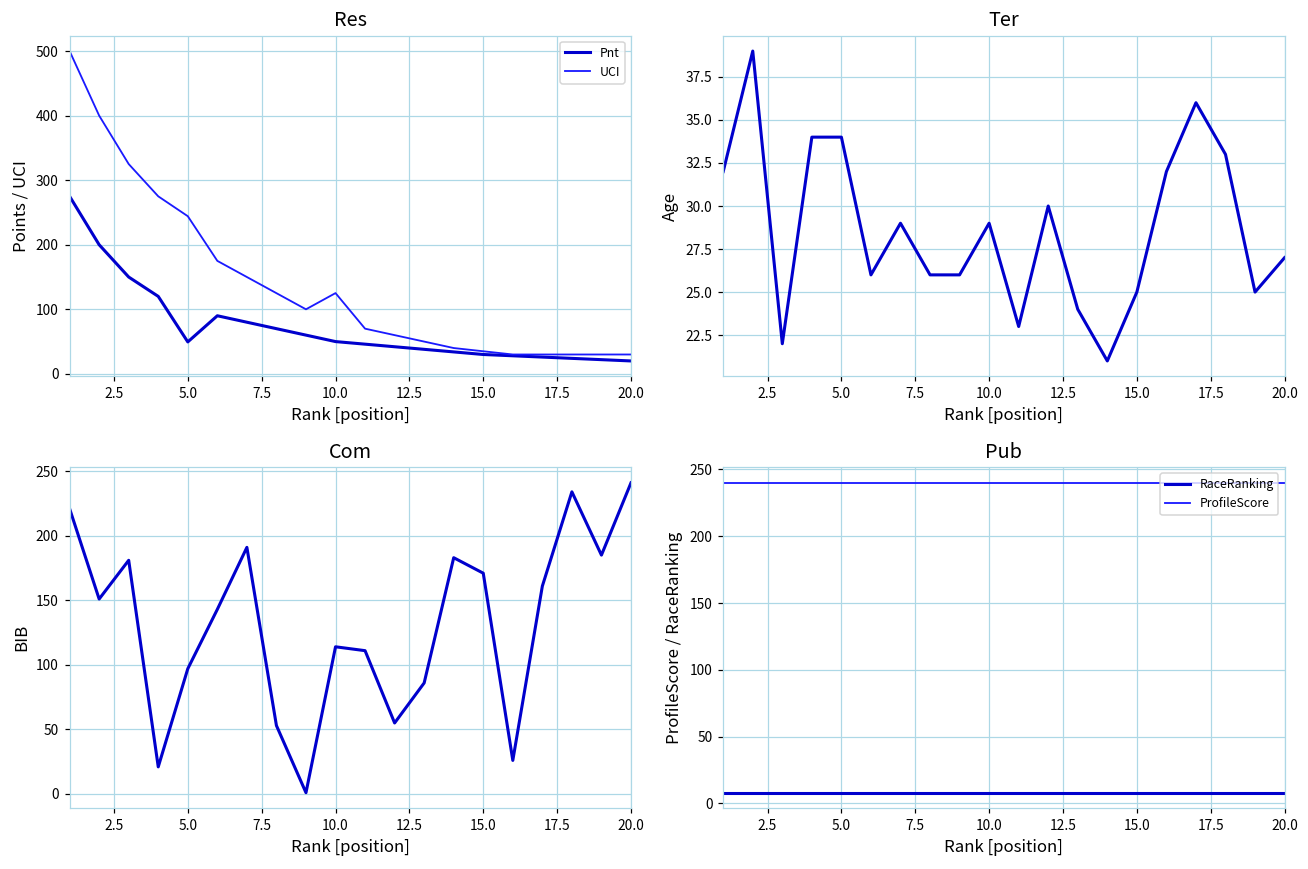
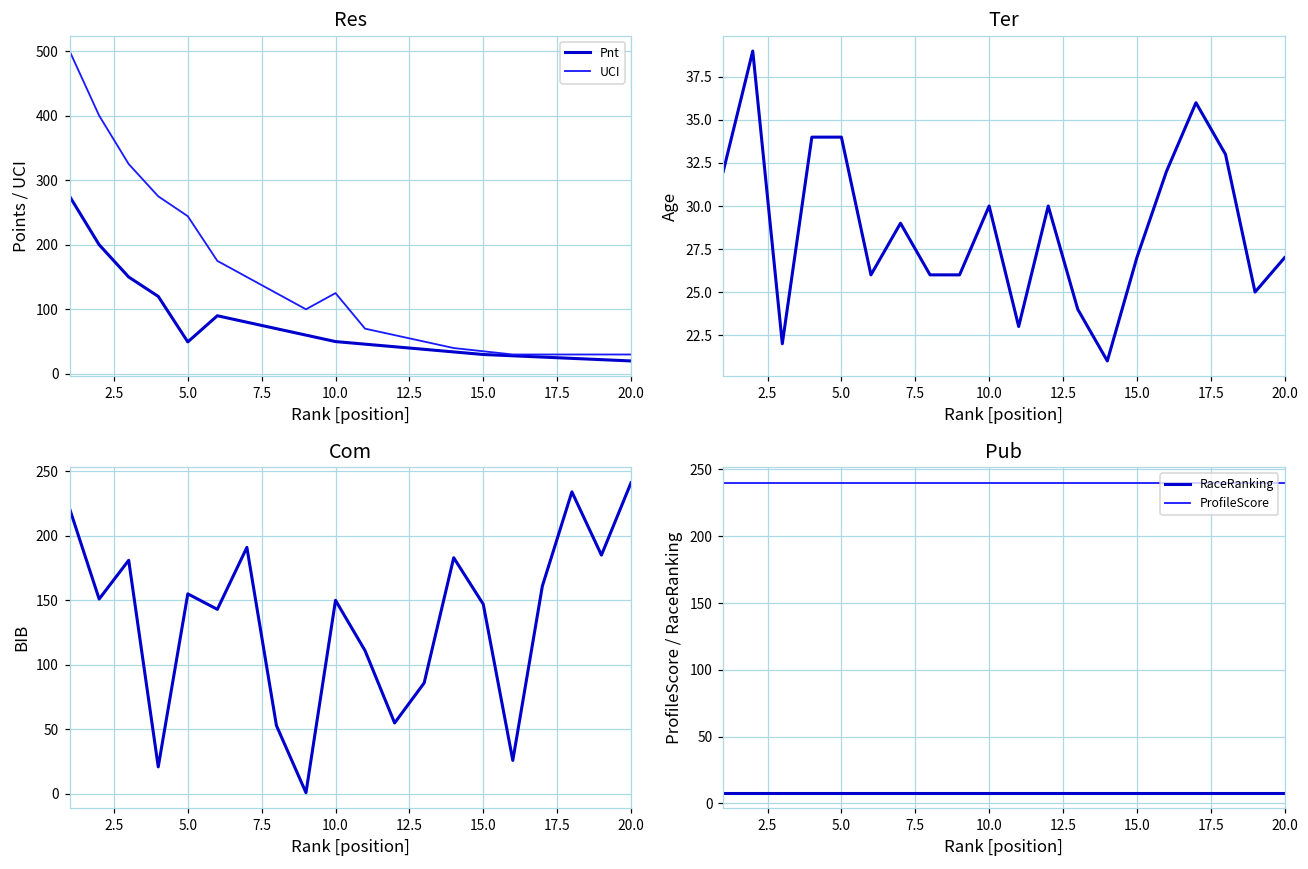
Ter, 10.0: 29 -> 30
Ter, 15.0: 25 -> 27
Com, 5.0: 97 -> 155
Com, 10.0: 114 -> 150
Com, 15.0: 171 -> 147
